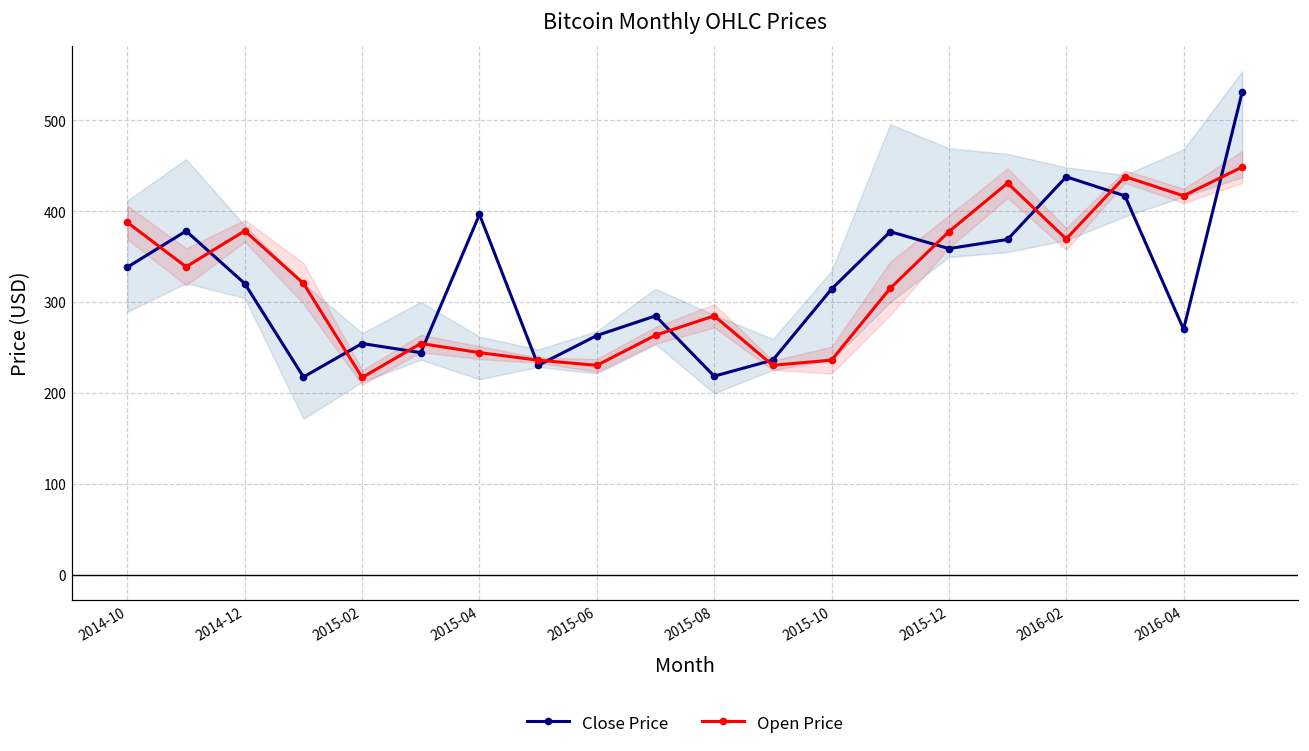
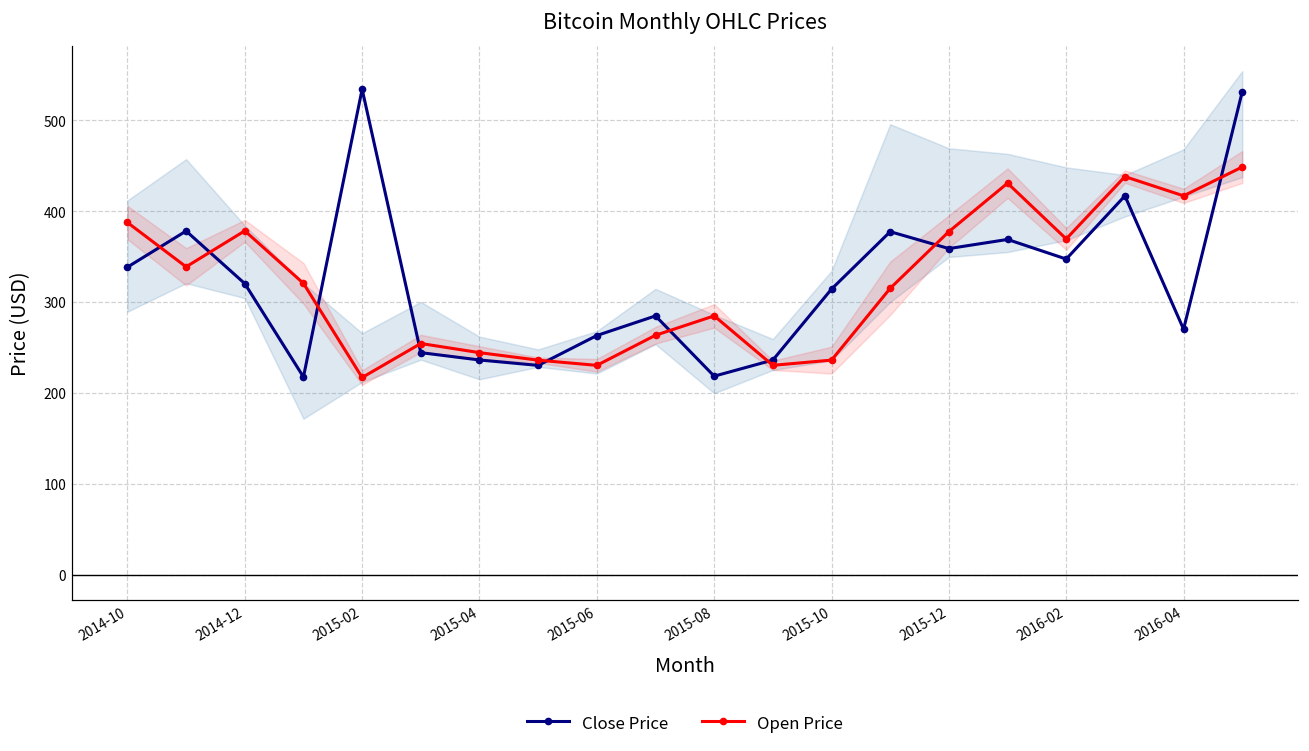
Close Price, 2015-02: 250 -> 530
Close Price, 2015-04: 400 -> 240
Close Price, 2016-02: 440 -> 350
